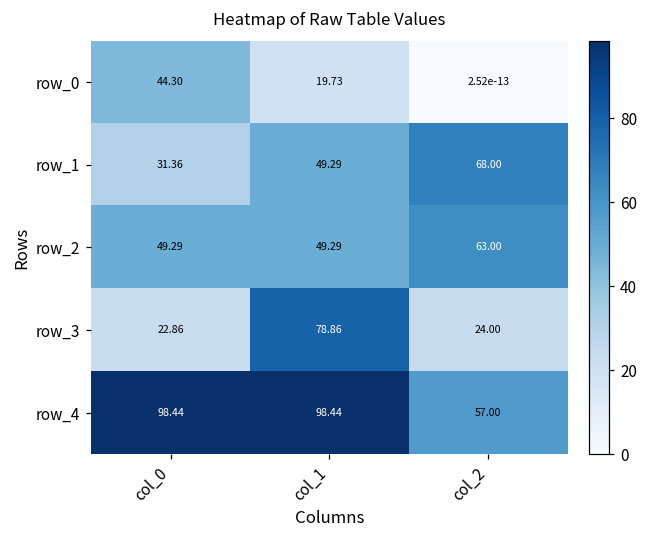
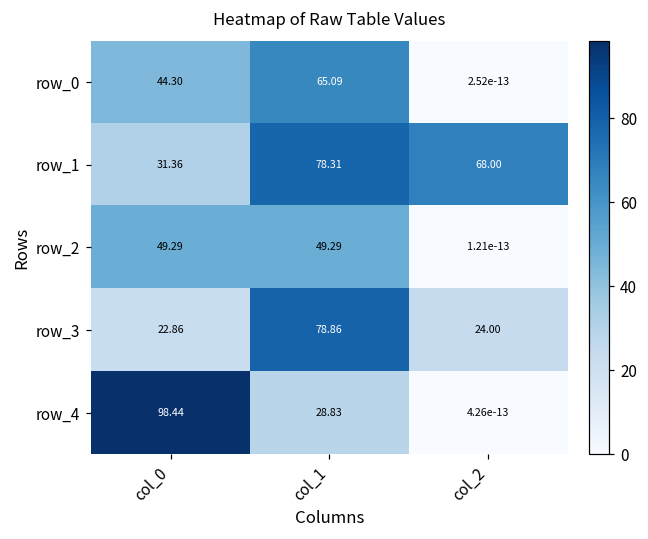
row_0, col_1: 19.73 -> 65.09
row_1, col_1: 49.29 -> 78.31
row_2, col_2: 63.00 -> 1.21e-13
row_4, col_1: 98.44 -> 28.83
row_4, col_2: 57.00 -> 4.26e-13
